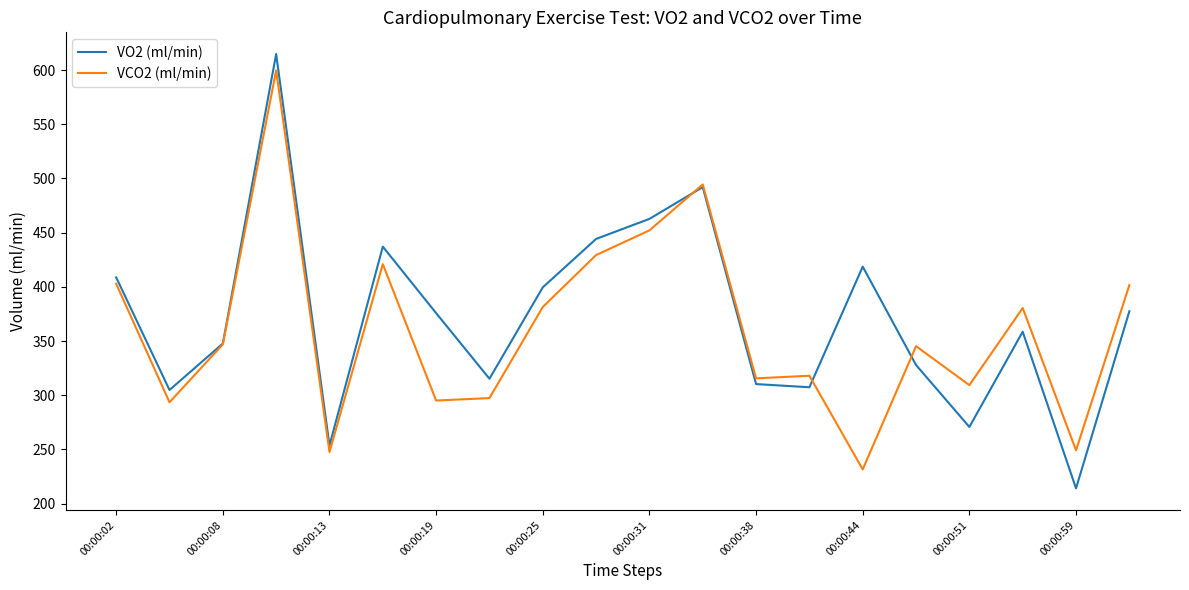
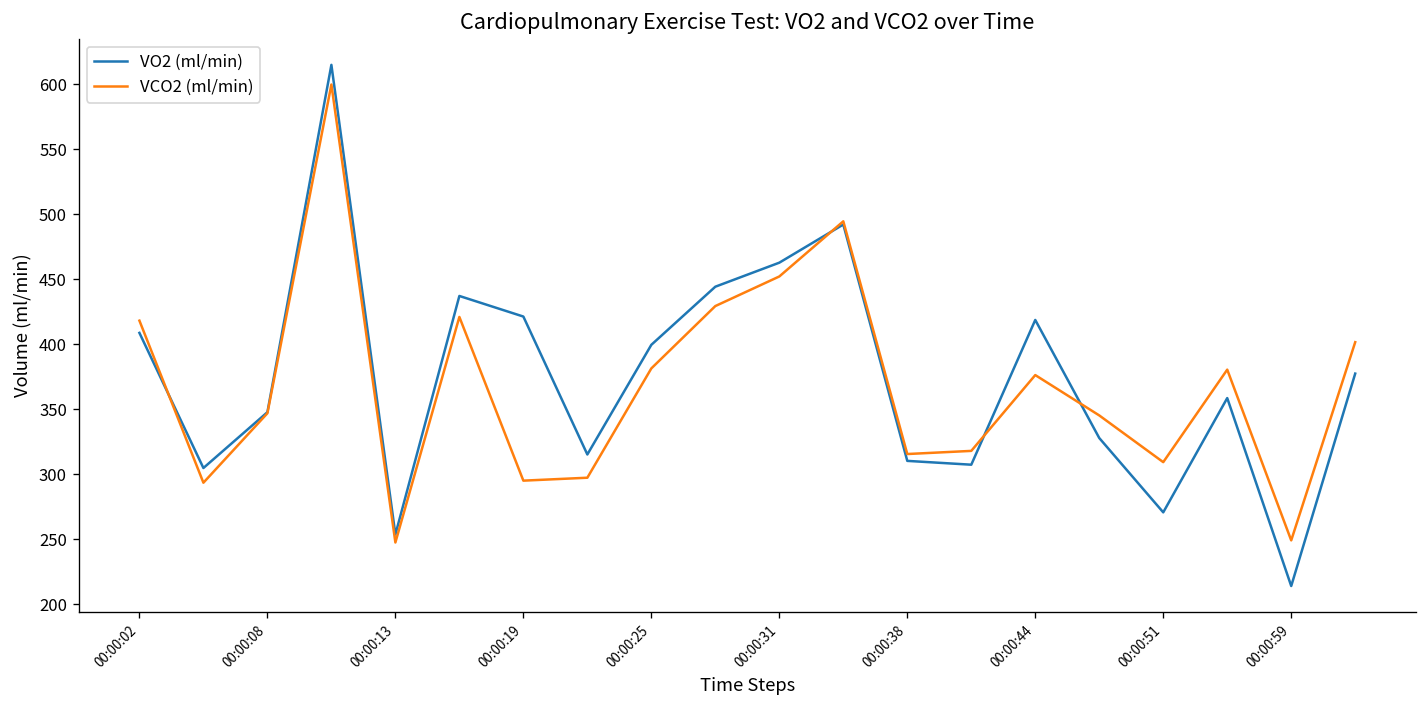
VCO2 (ml/min), 00:00:02: 403 -> 418
VO2 (ml/min), 00:00:19: 376 -> 421
VCO2 (ml/min), 00:00:44: 232 -> 376
